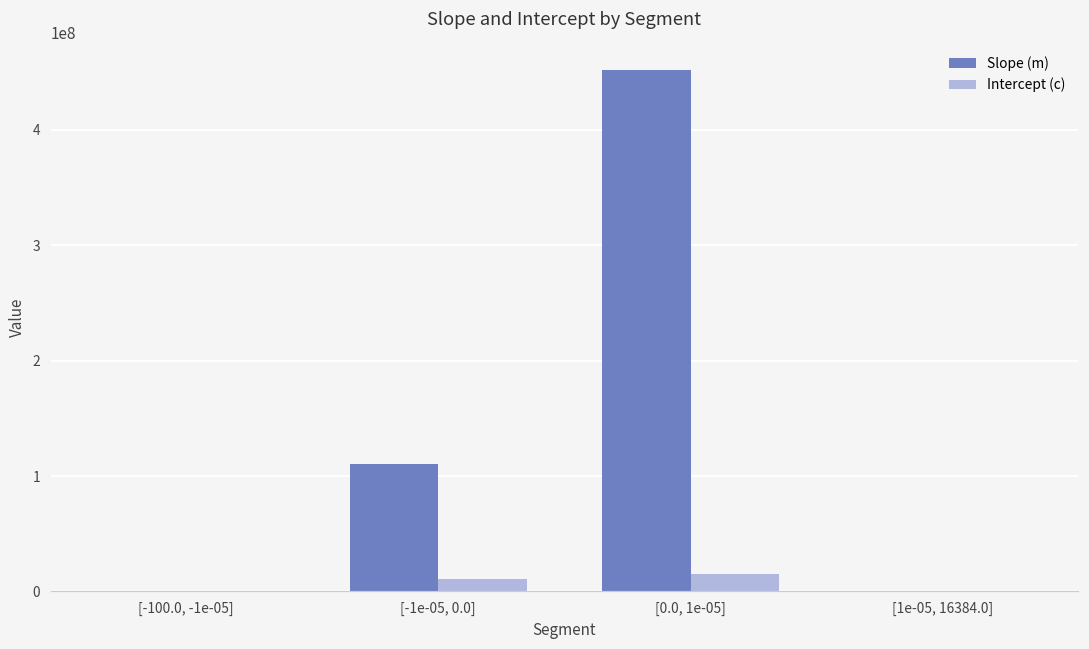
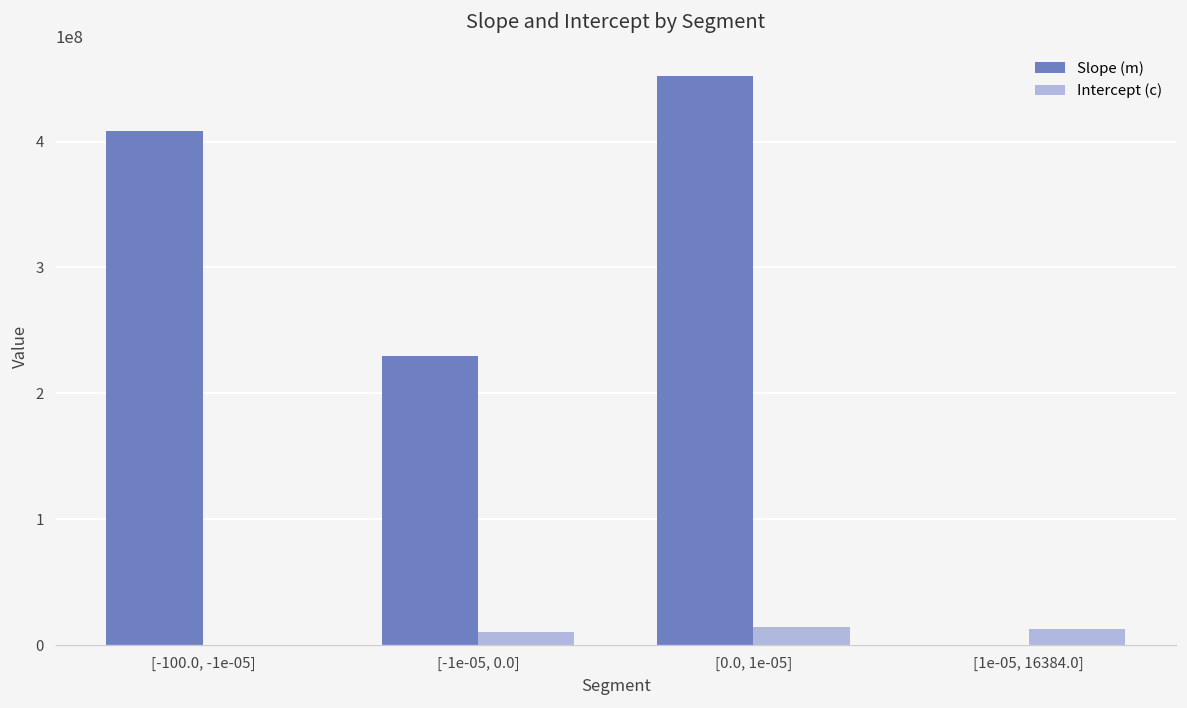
Slope (m), [-100.0, -1e-05]: 0 -> 409000000
Slope (m), [-1e-05, 0.0]: 110000000 -> 230000000
Intercept (c), [1e-05, 16384.0]: 0 -> 13000000
